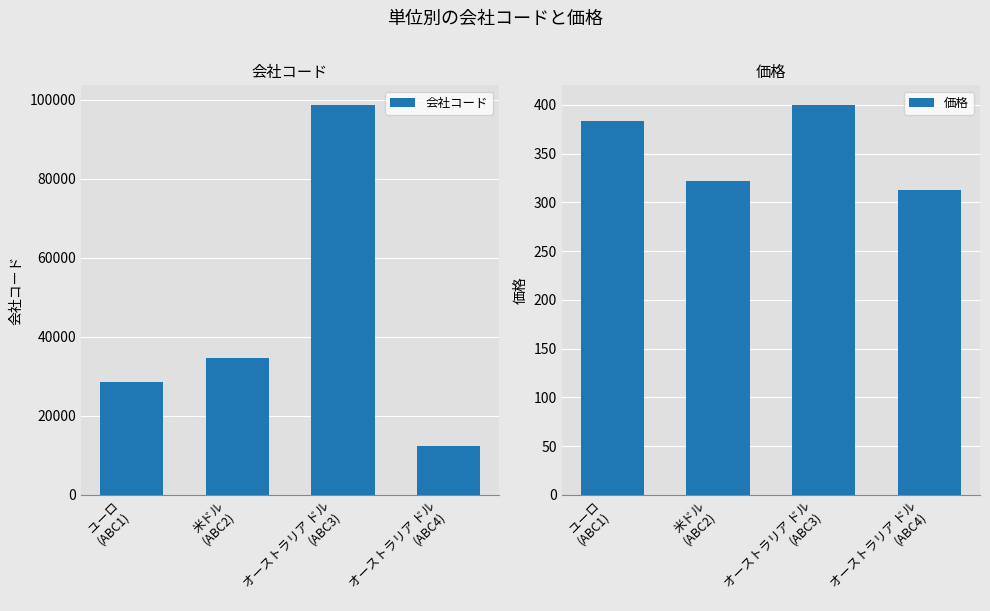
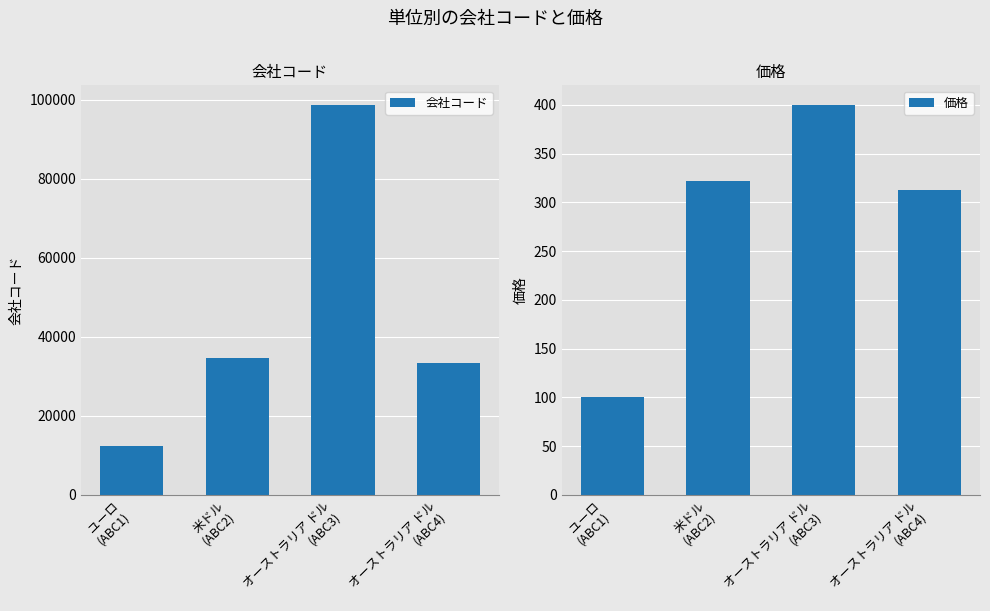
会社コード, ユーロ (ABC1): 29000 -> 12000
会社コード, オーストラリア ドル (ABC4): 12000 -> 33000
価格, ユーロ (ABC1): 380 -> 100
